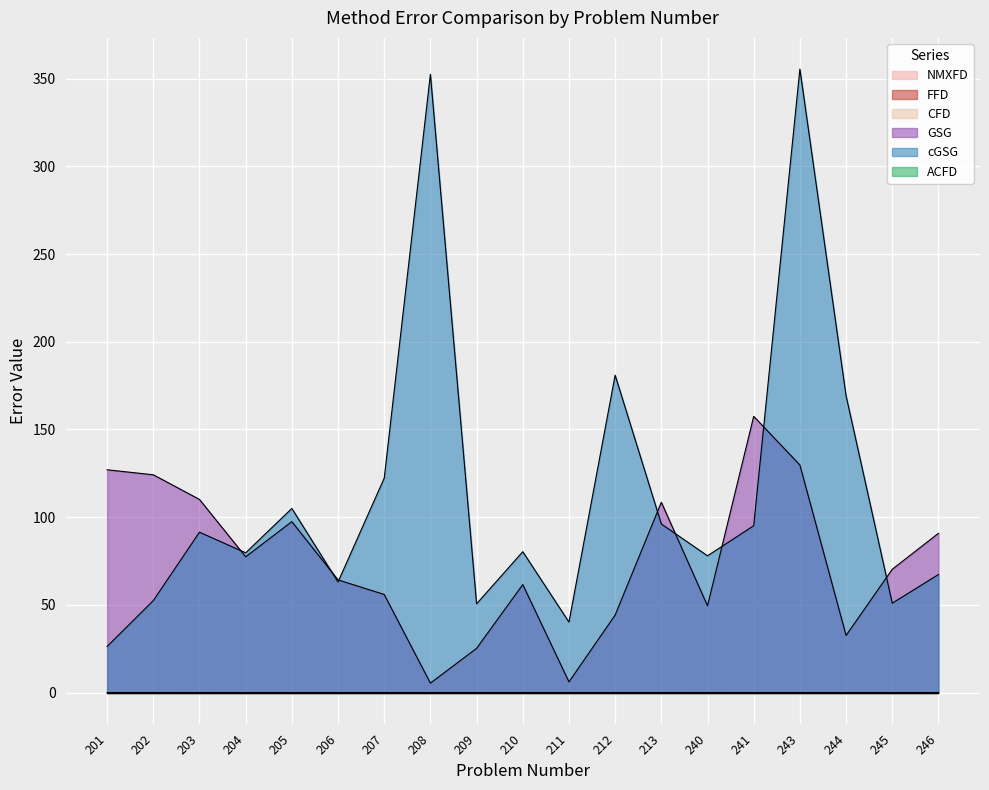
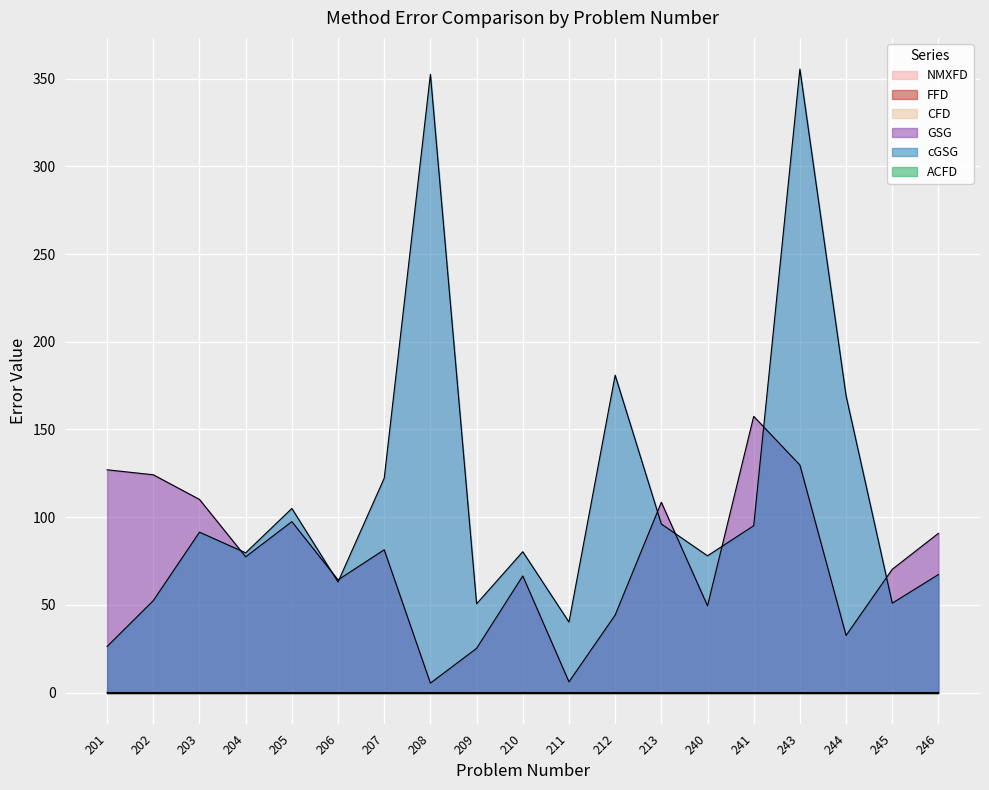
GSG, 207: 56 -> 81
GSG, 210: 62 -> 66
